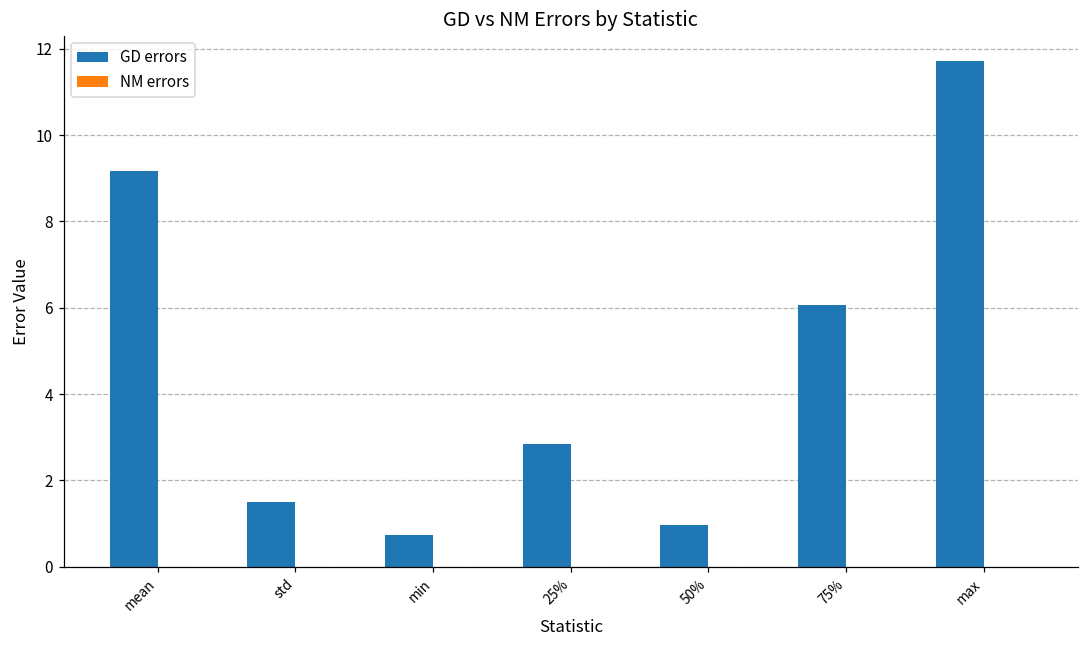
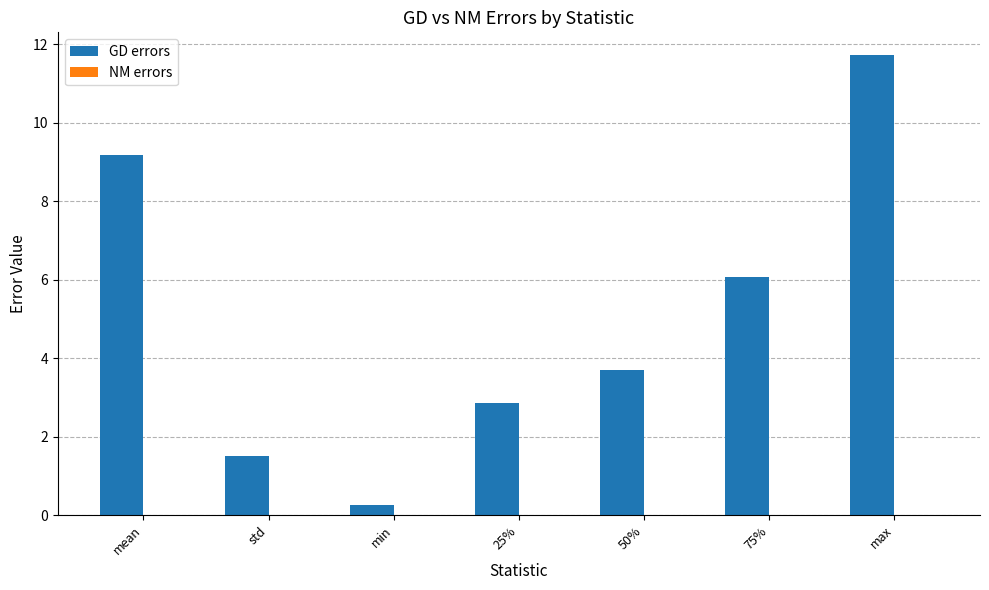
GD errors, min: 0.7 -> 0.3
GD errors, 50%: 1.0 -> 3.7
